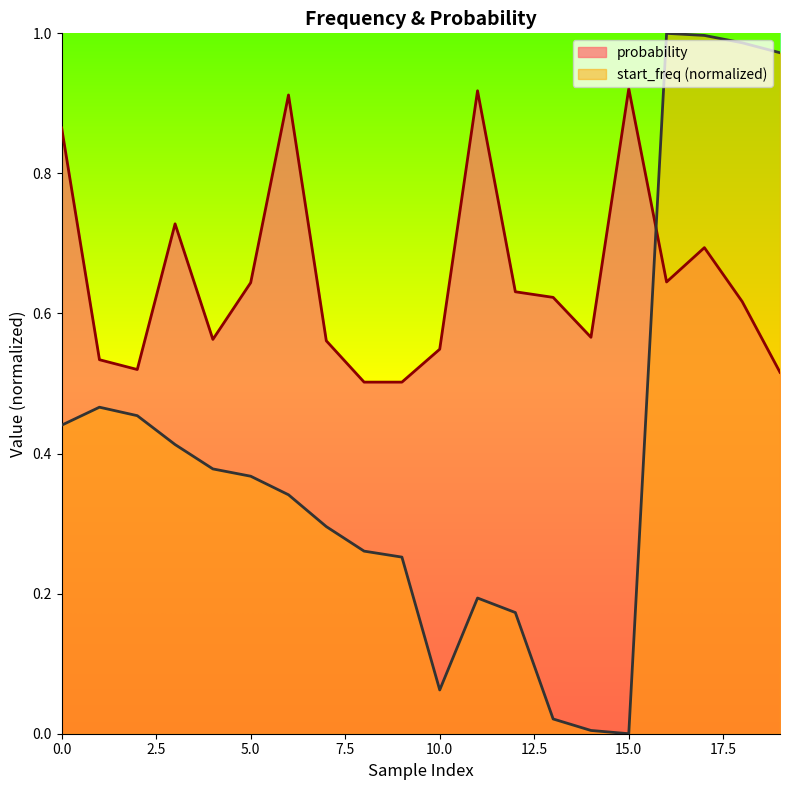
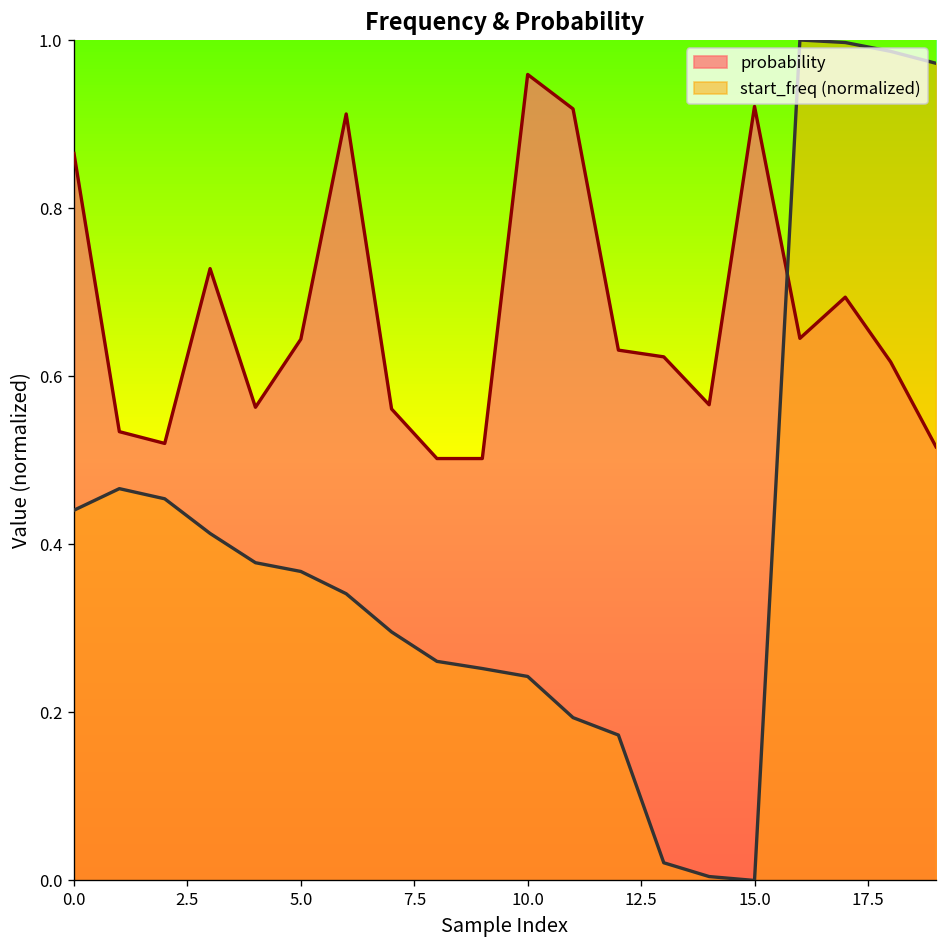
probability, 10.0: 0.55 -> 0.96
start_freq (normalized), 10.0: 0.06 -> 0.24
